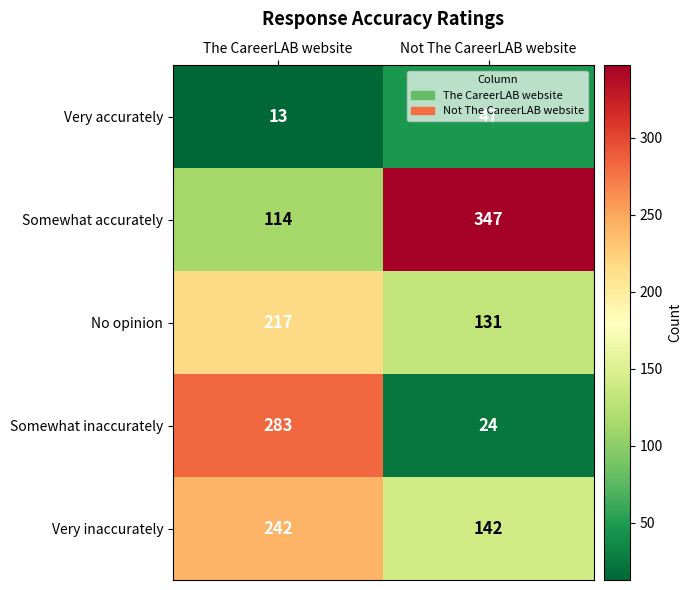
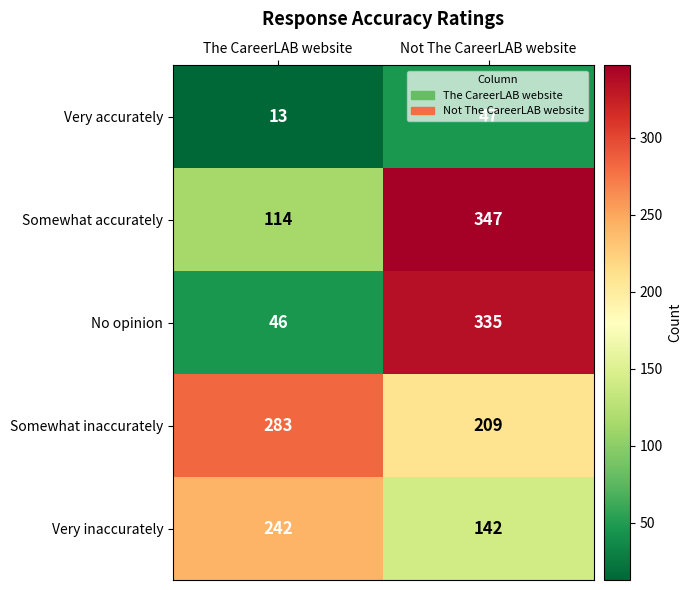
No opinion, The CareerLAB website: 217 -> 46
No opinion, Not The CareerLAB website: 131 -> 335
Somewhat inaccurately, Not The CareerLAB website: 24 -> 209
